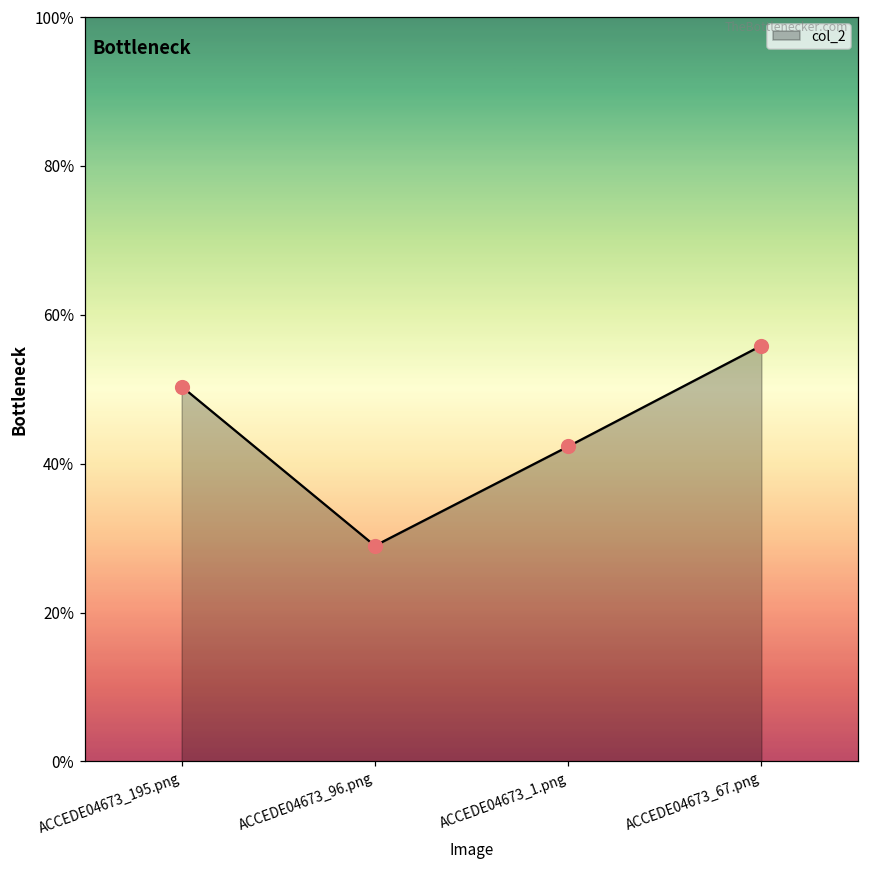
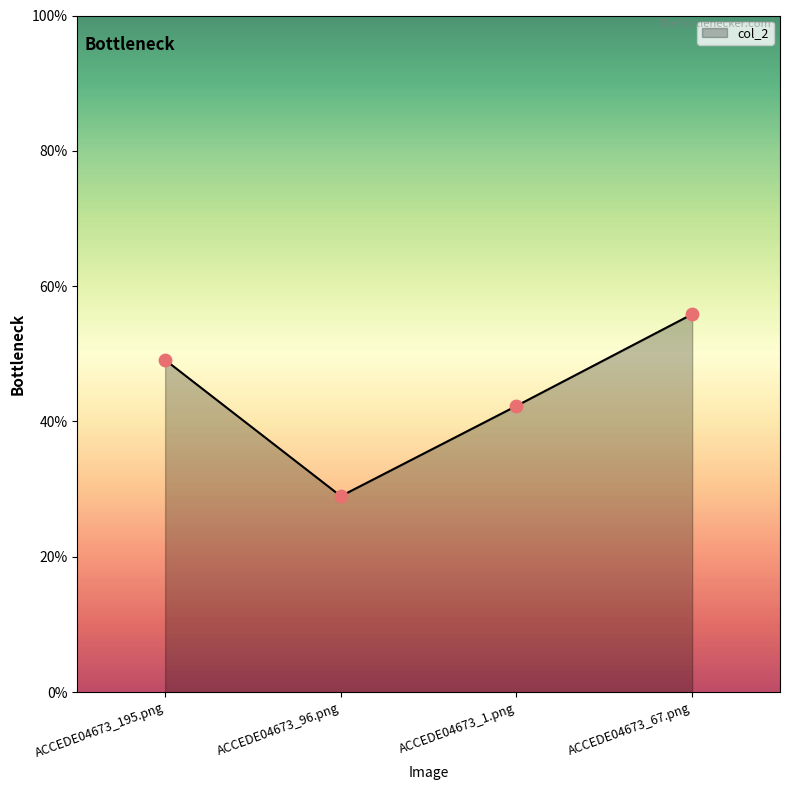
ACCEDE04673_195.png: 50% -> 49%
